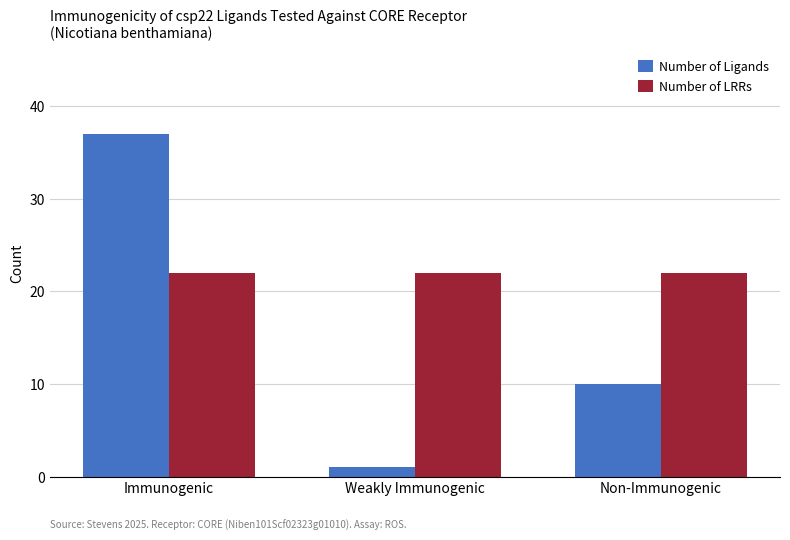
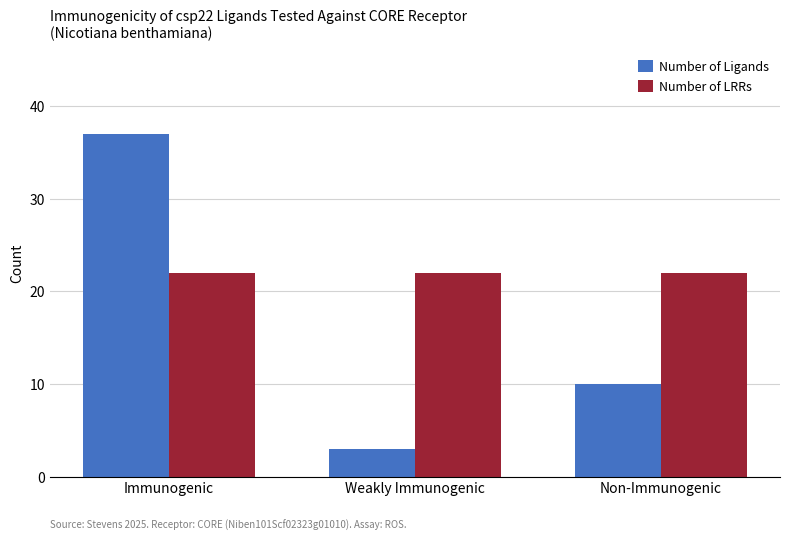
Number of Ligands, Weakly Immunogenic: 1 -> 3
